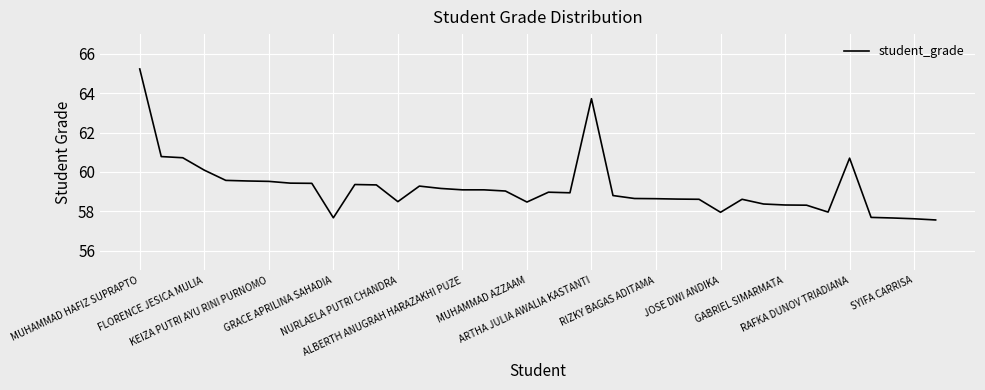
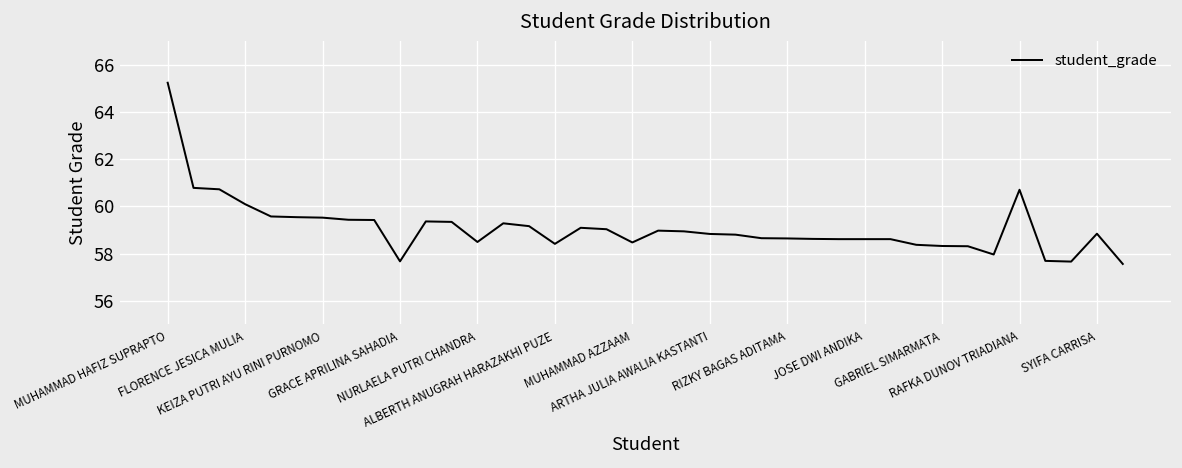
ALBERTH ANUGRAH HARAZAKHI PUZE: 59.1 -> 58.4
ARTHA JULIA AWALIA KASTANTI: 63.7 -> 58.8
JOSE DWI ANDIKA: 58.0 -> 58.6
SYIFA CARRISA: 57.6 -> 58.8
